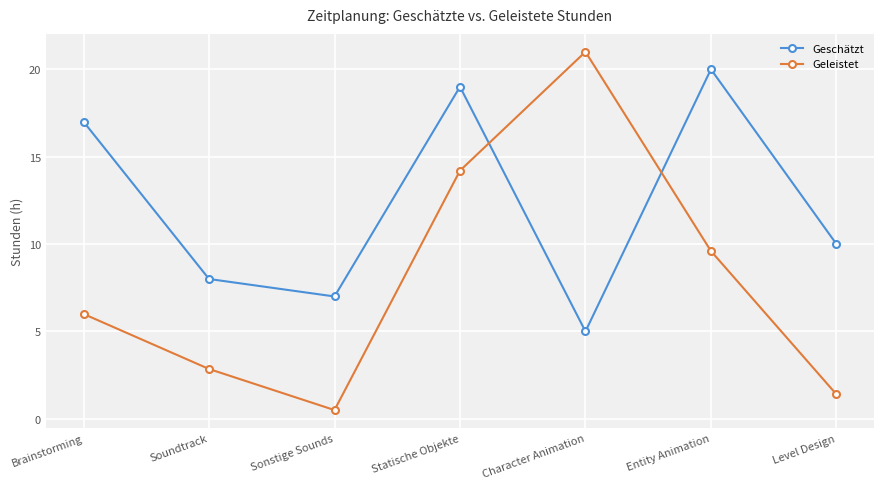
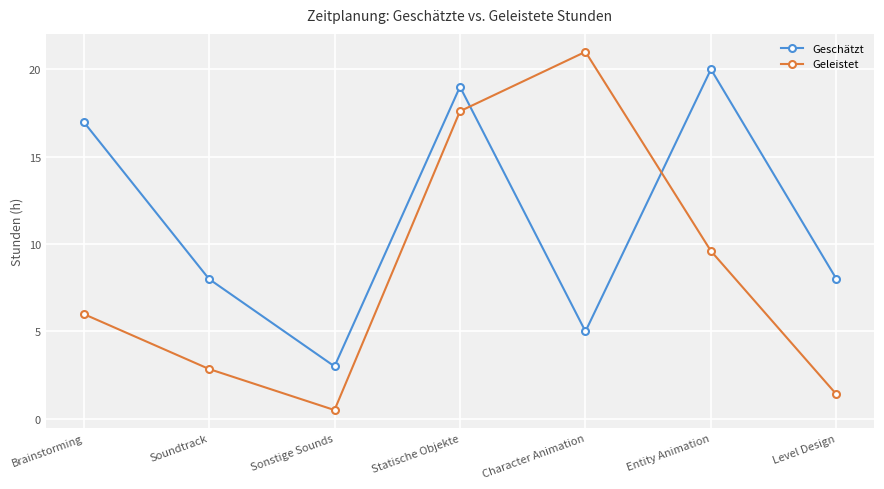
Geschätzt, Sonstige Sounds: 7 -> 3
Geleistet, Statische Objekte: 14.2 -> 17.6
Geschätzt, Level Design: 10 -> 8
